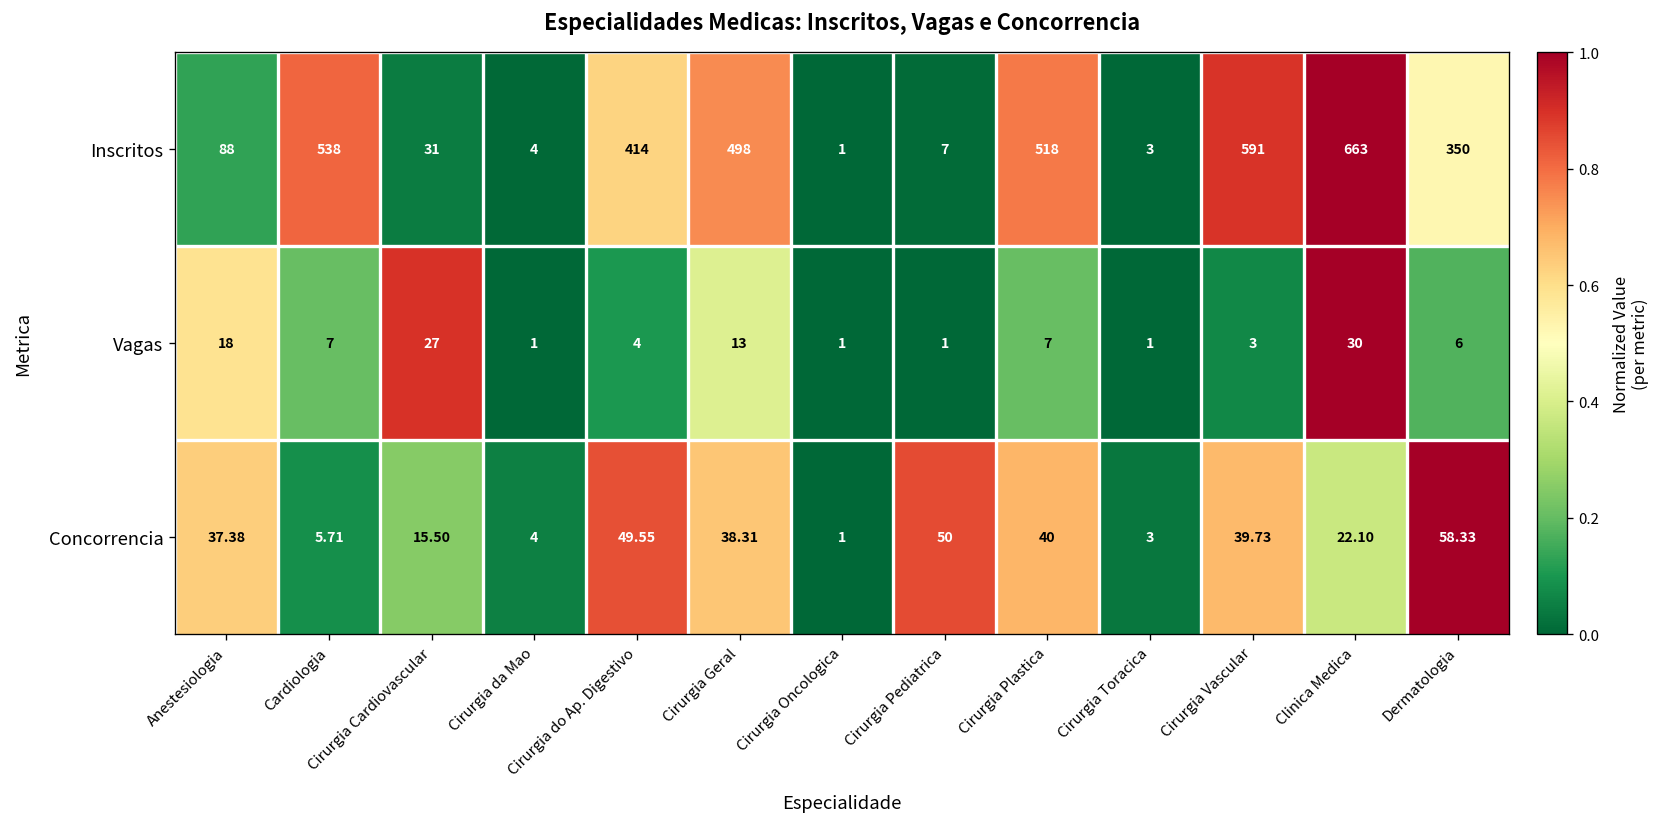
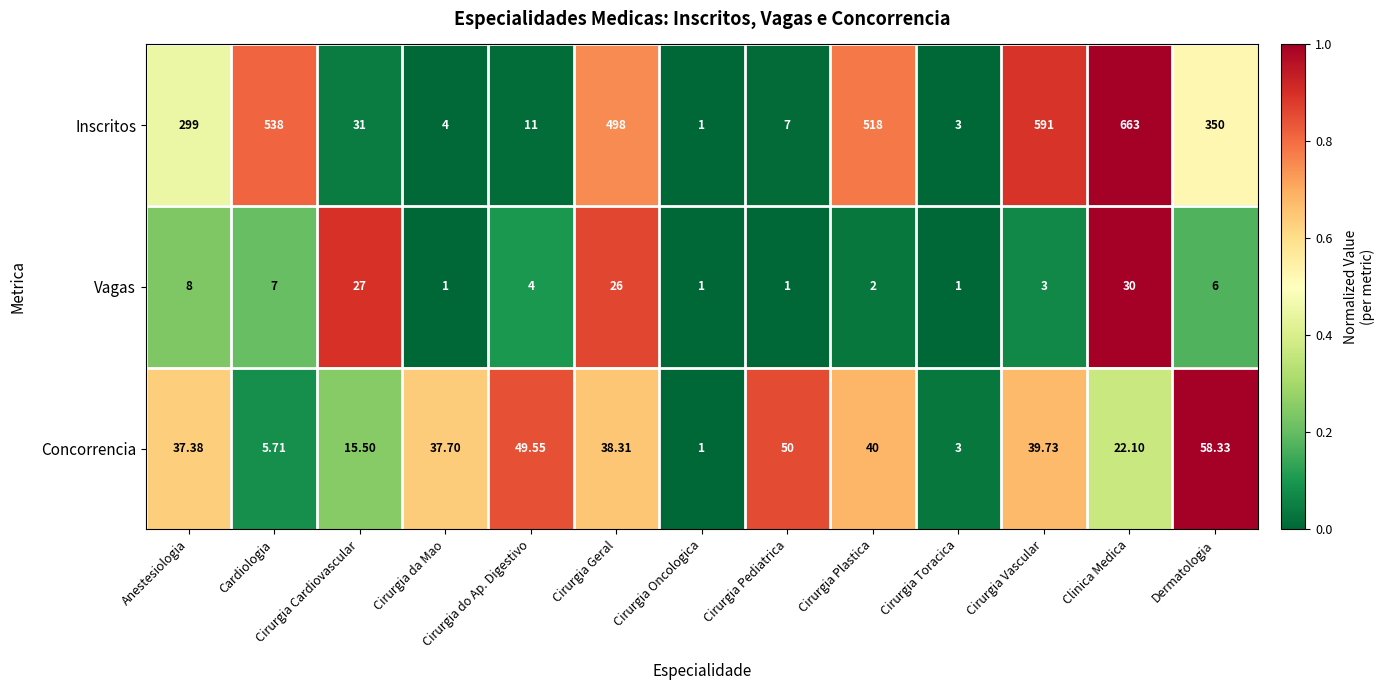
Inscritos, Anestesiologia: 88 -> 299
Inscritos, Cirurgia do Ap. Digestivo: 414 -> 11
Vagas, Anestesiologia: 18 -> 8
Vagas, Cirurgia Geral: 13 -> 26
Vagas, Cirurgia Plastica: 7 -> 2
Concorrencia, Cirurgia da Mao: 4 -> 37.70
